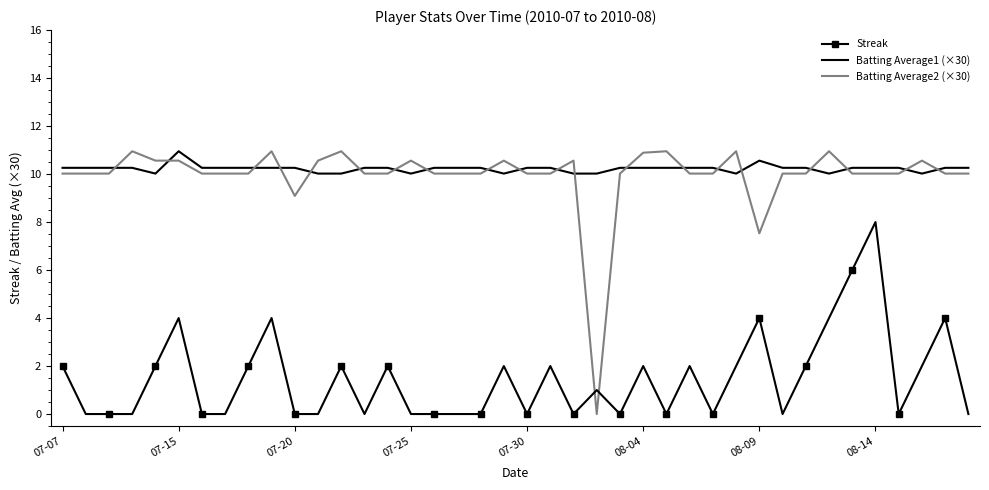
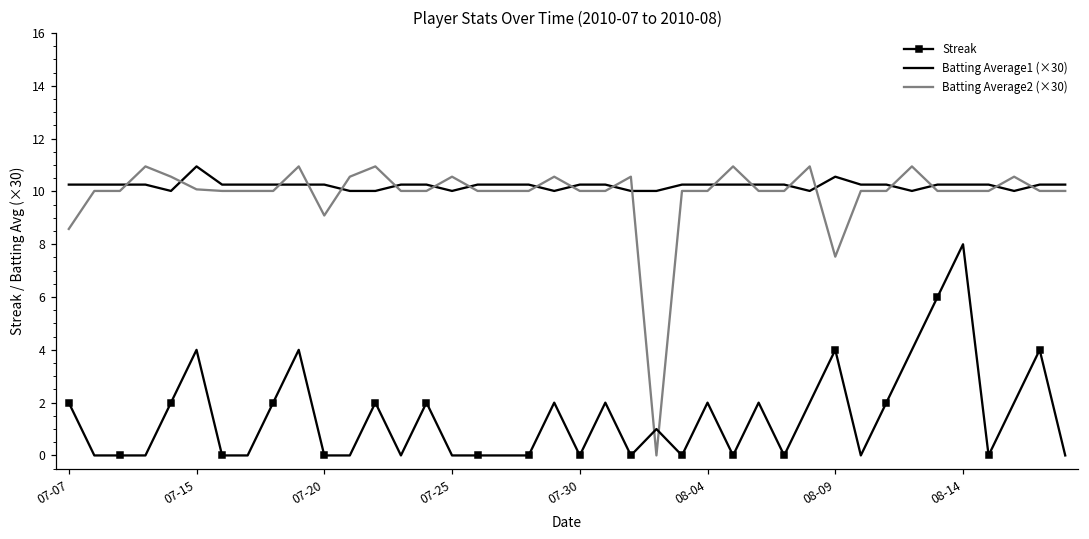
Batting Average2 (×30), 07-07: 10.0 -> 8.6
Batting Average2 (×30), 07-15: 10.6 -> 10.1
Batting Average2 (×30), 08-04: 10.9 -> 10.0
